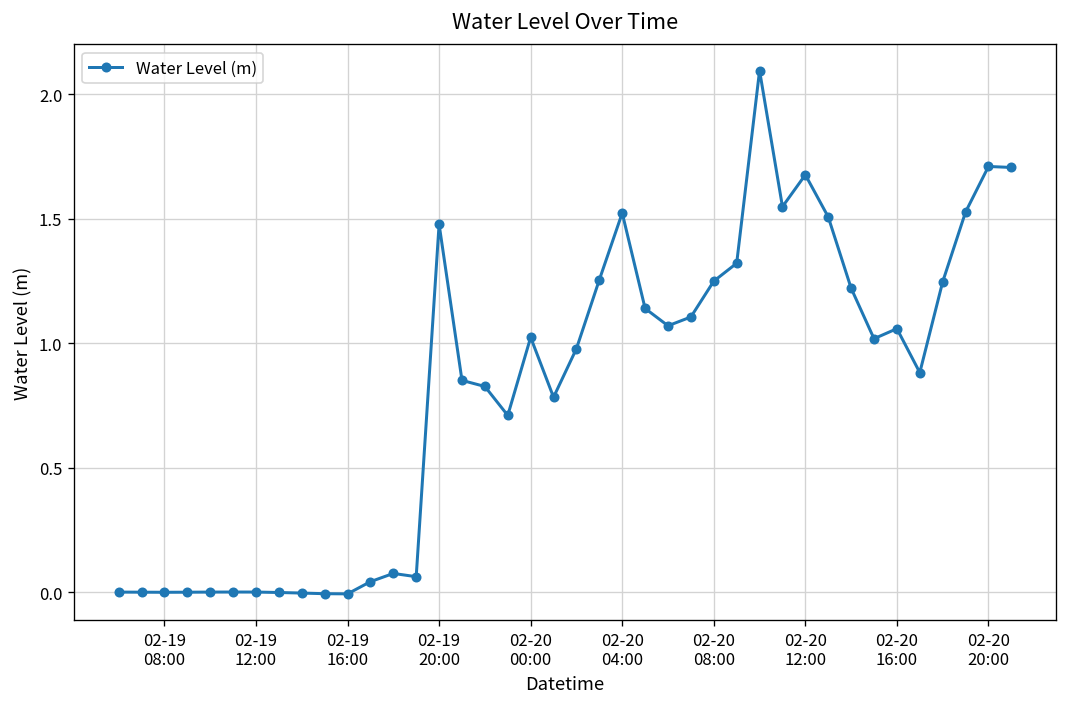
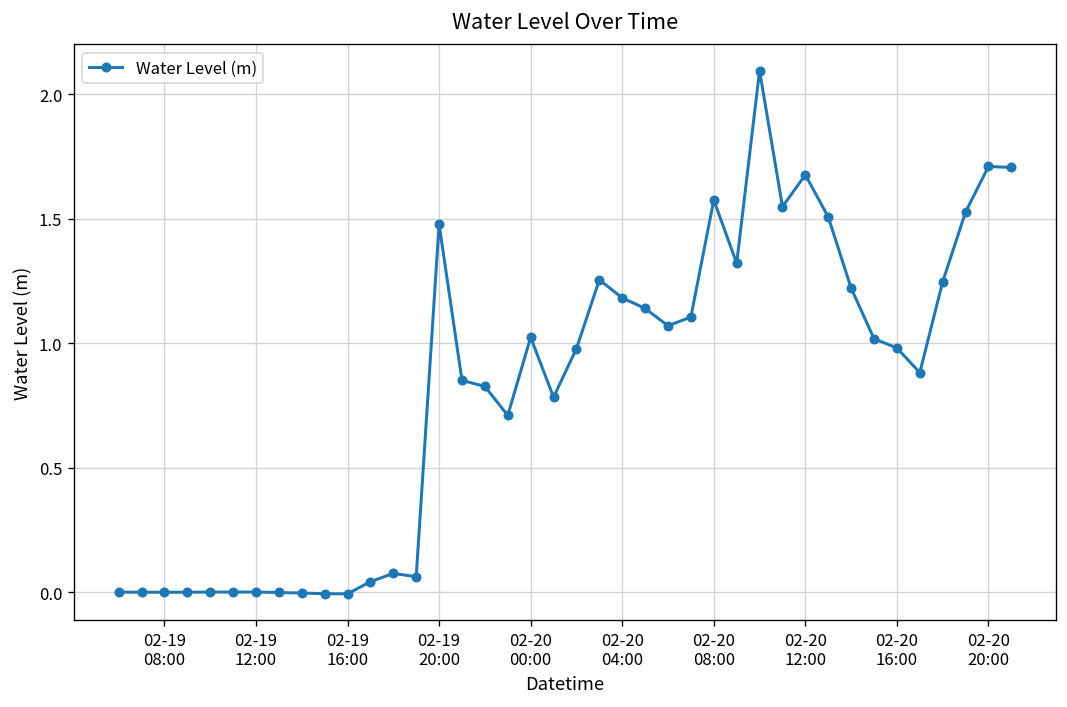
02-20 04:00: 1.52 -> 1.18
02-20 08:00: 1.25 -> 1.58
02-20 16:00: 1.06 -> 0.98
